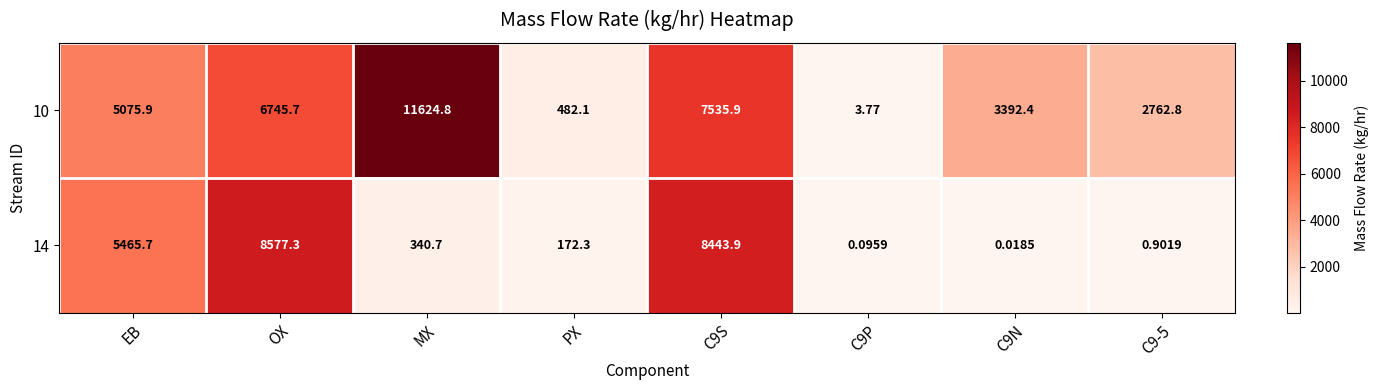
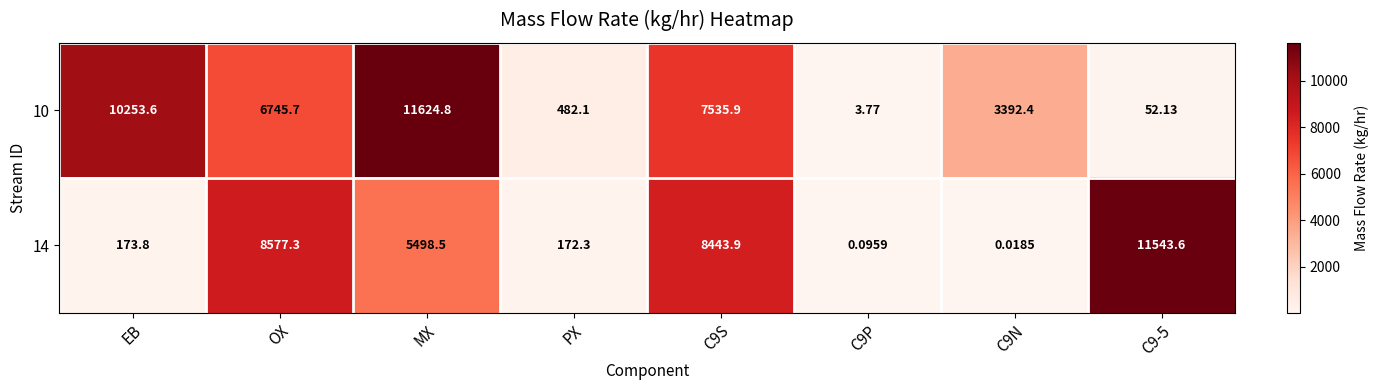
10, EB: 5075.9 -> 10253.6
10, C9-5: 2762.8 -> 52.13
14, EB: 5465.7 -> 173.8
14, MX: 340.7 -> 5498.5
14, C9-5: 0.9019 -> 11543.6
